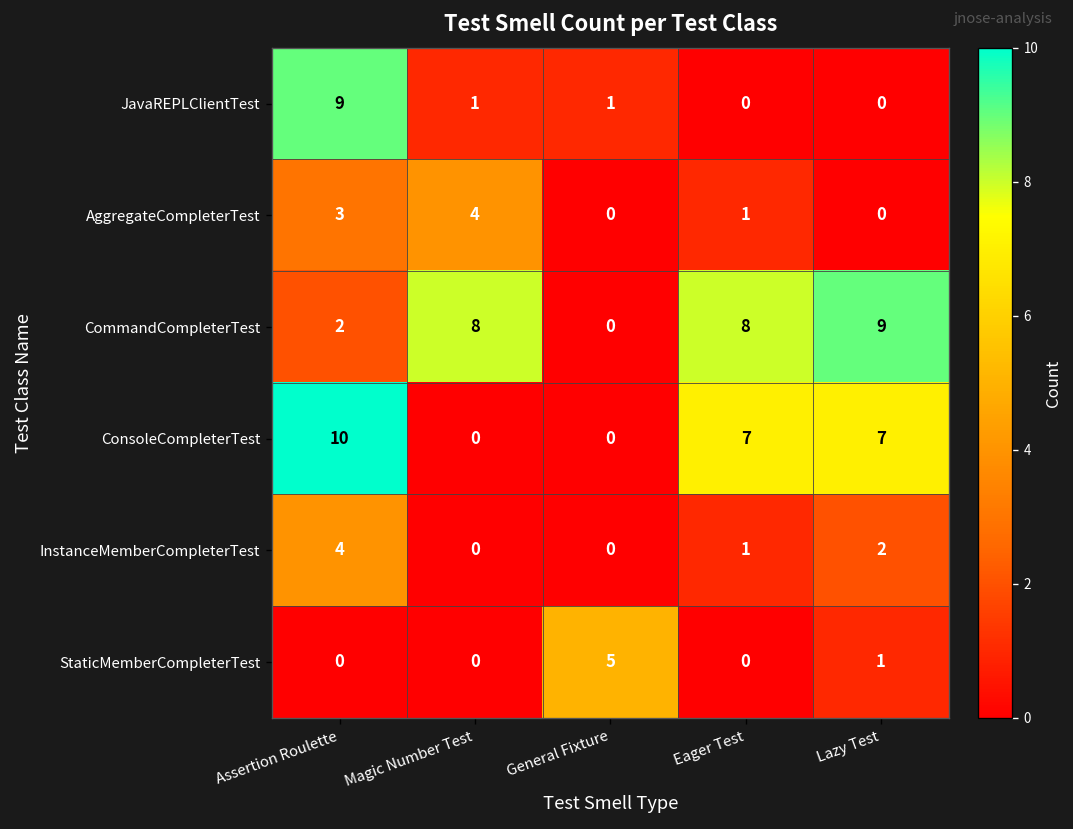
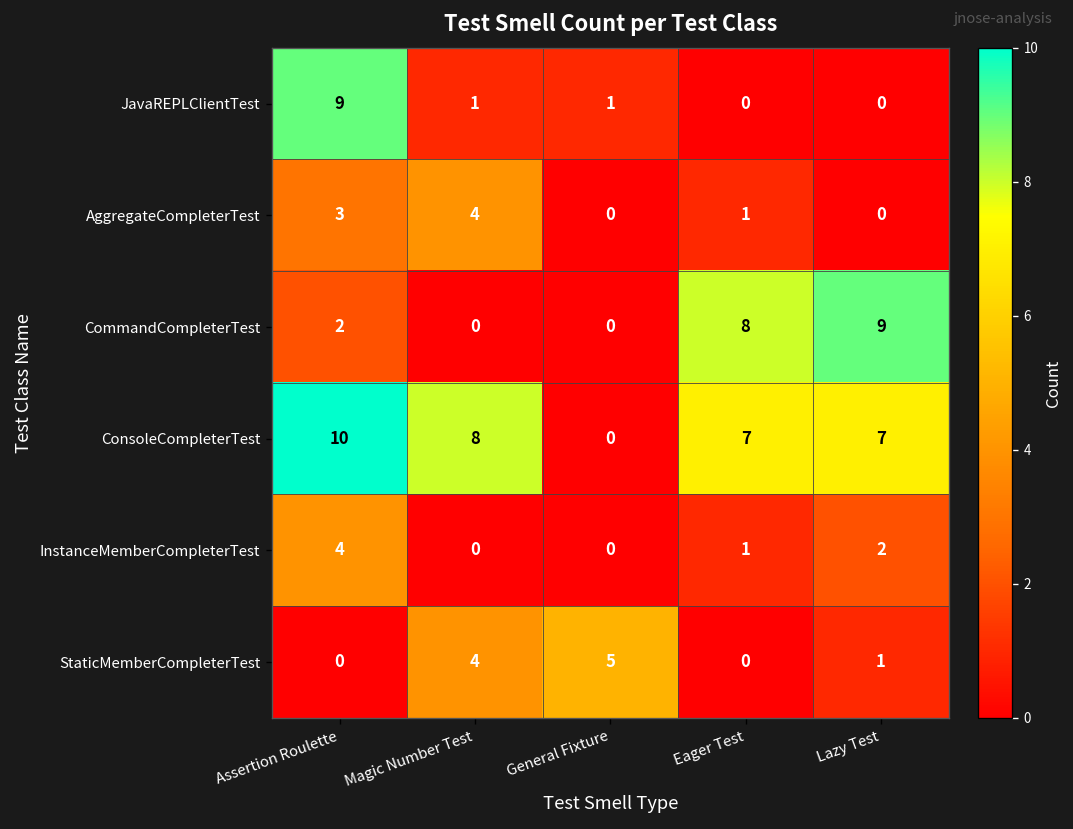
CommandCompleterTest, Magic Number Test: 8 -> 0
ConsoleCompleterTest, Magic Number Test: 0 -> 8
StaticMemberCompleterTest, Magic Number Test: 0 -> 4
